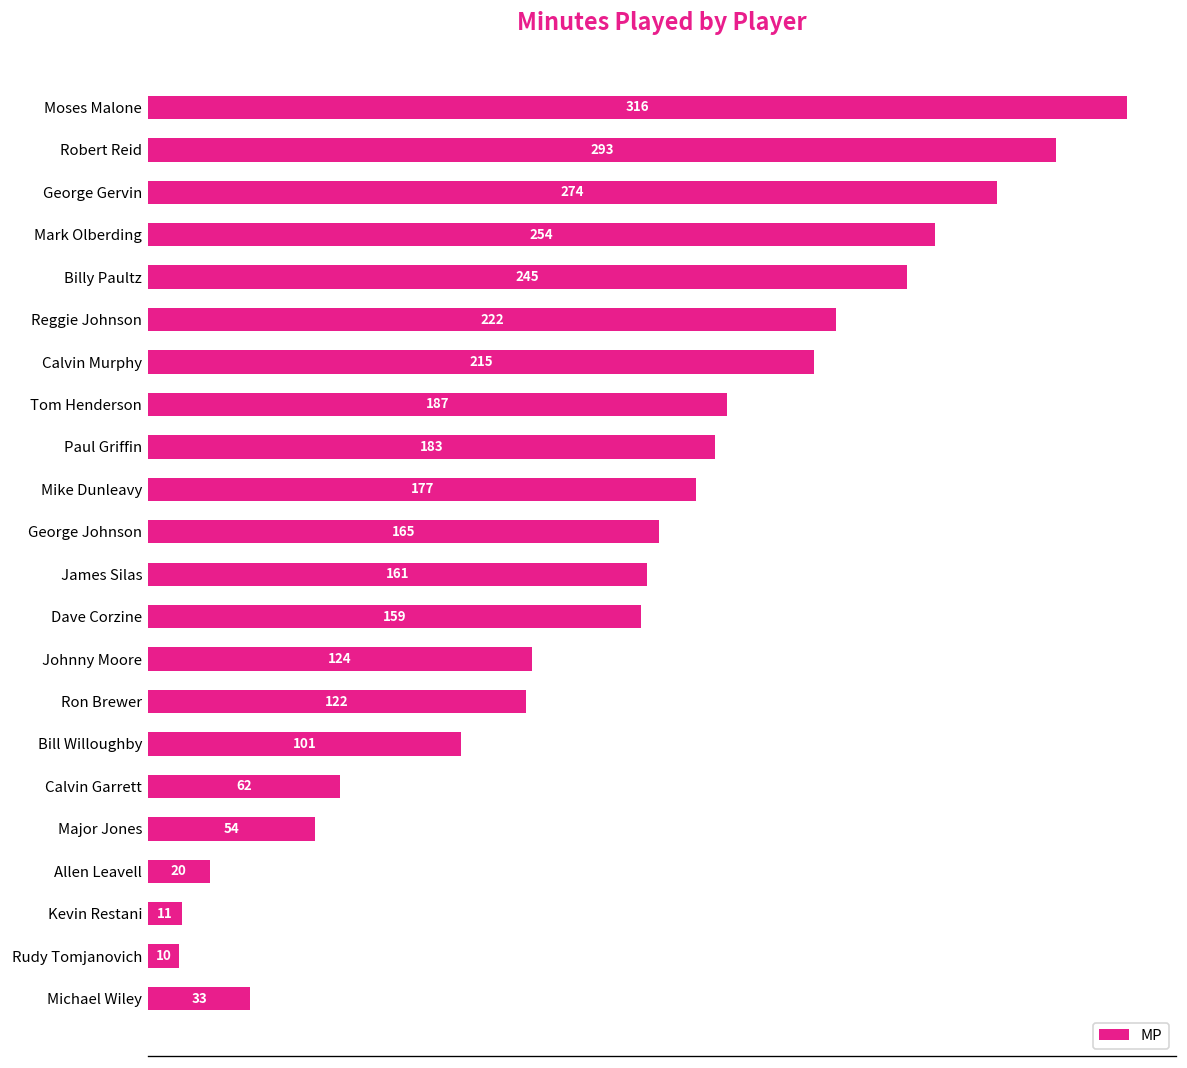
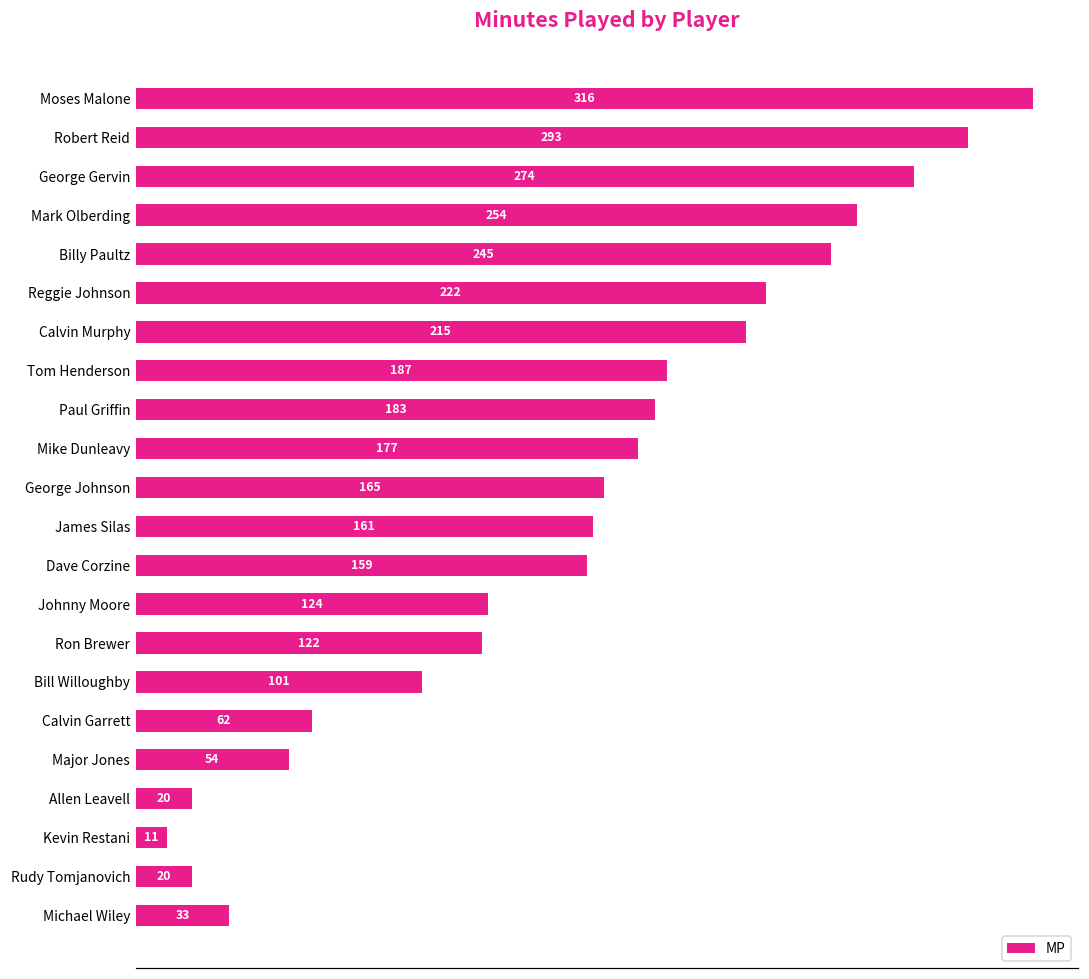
Rudy Tomjanovich: 10 -> 20
